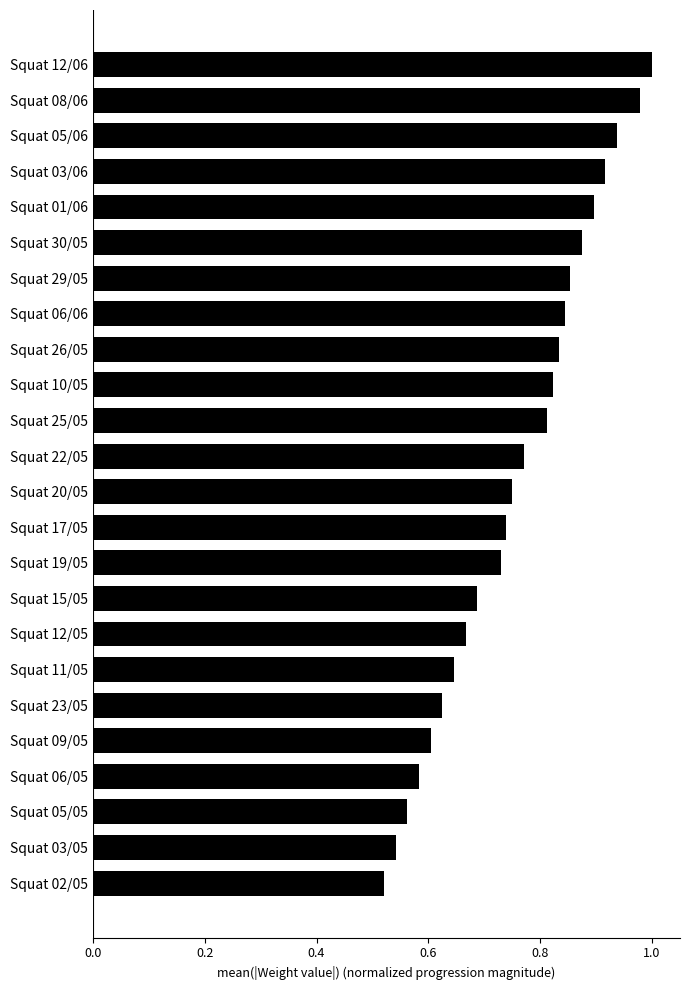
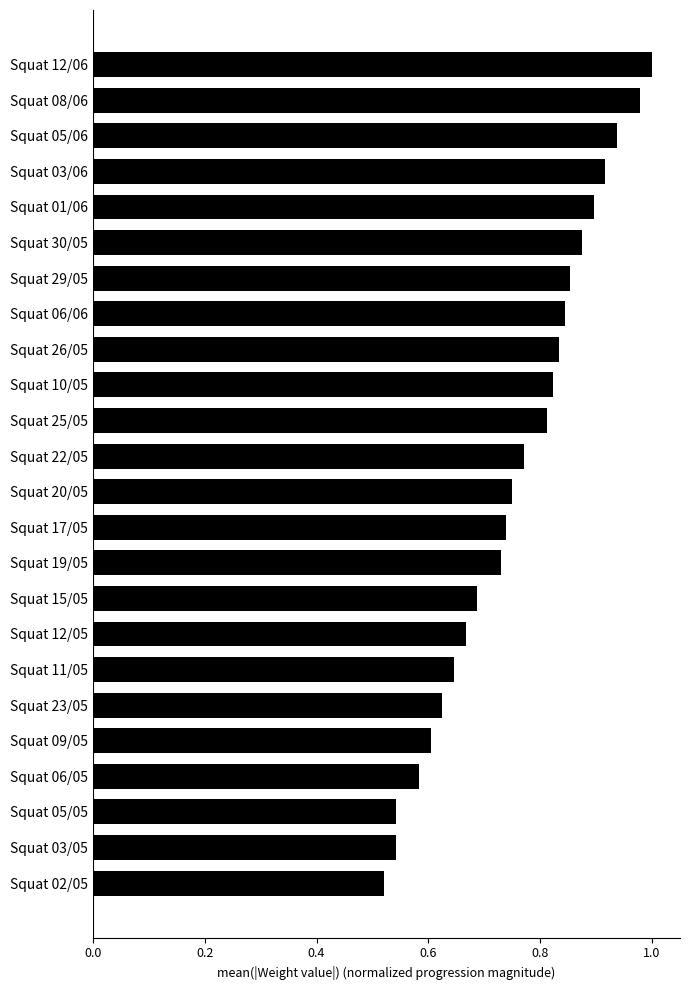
Squat 05/05: 0.56 -> 0.54
